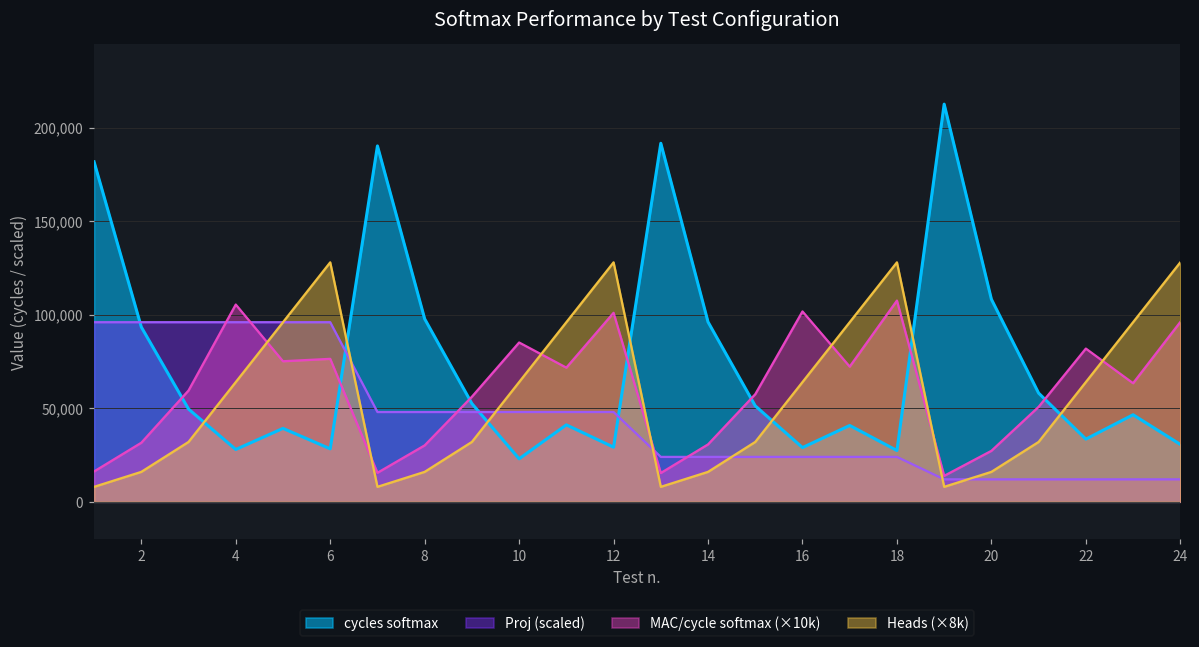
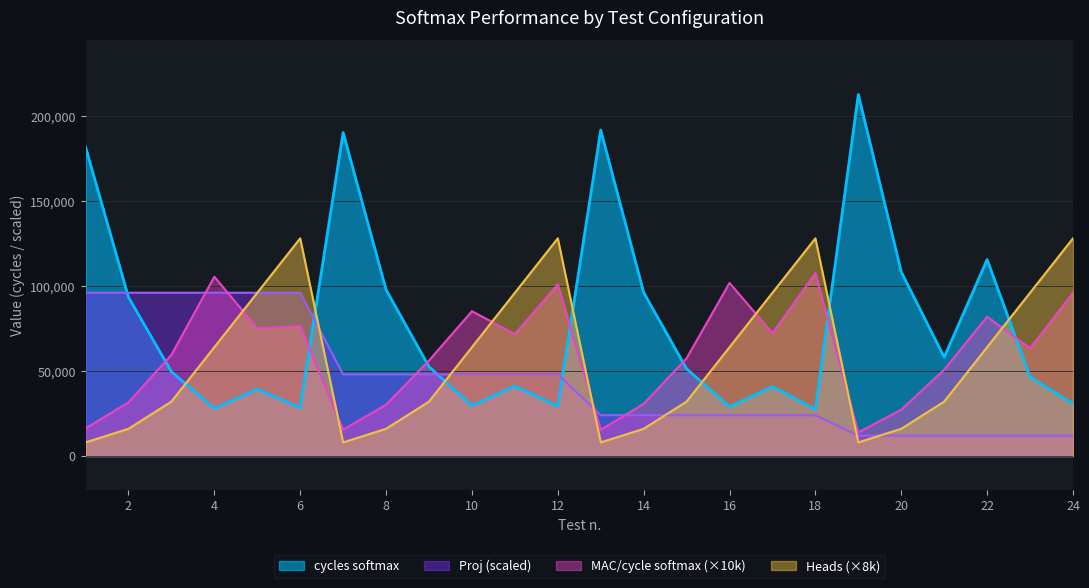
cycles softmax, 10: 23,000 -> 30,000
cycles softmax, 22: 34,000 -> 116,000
